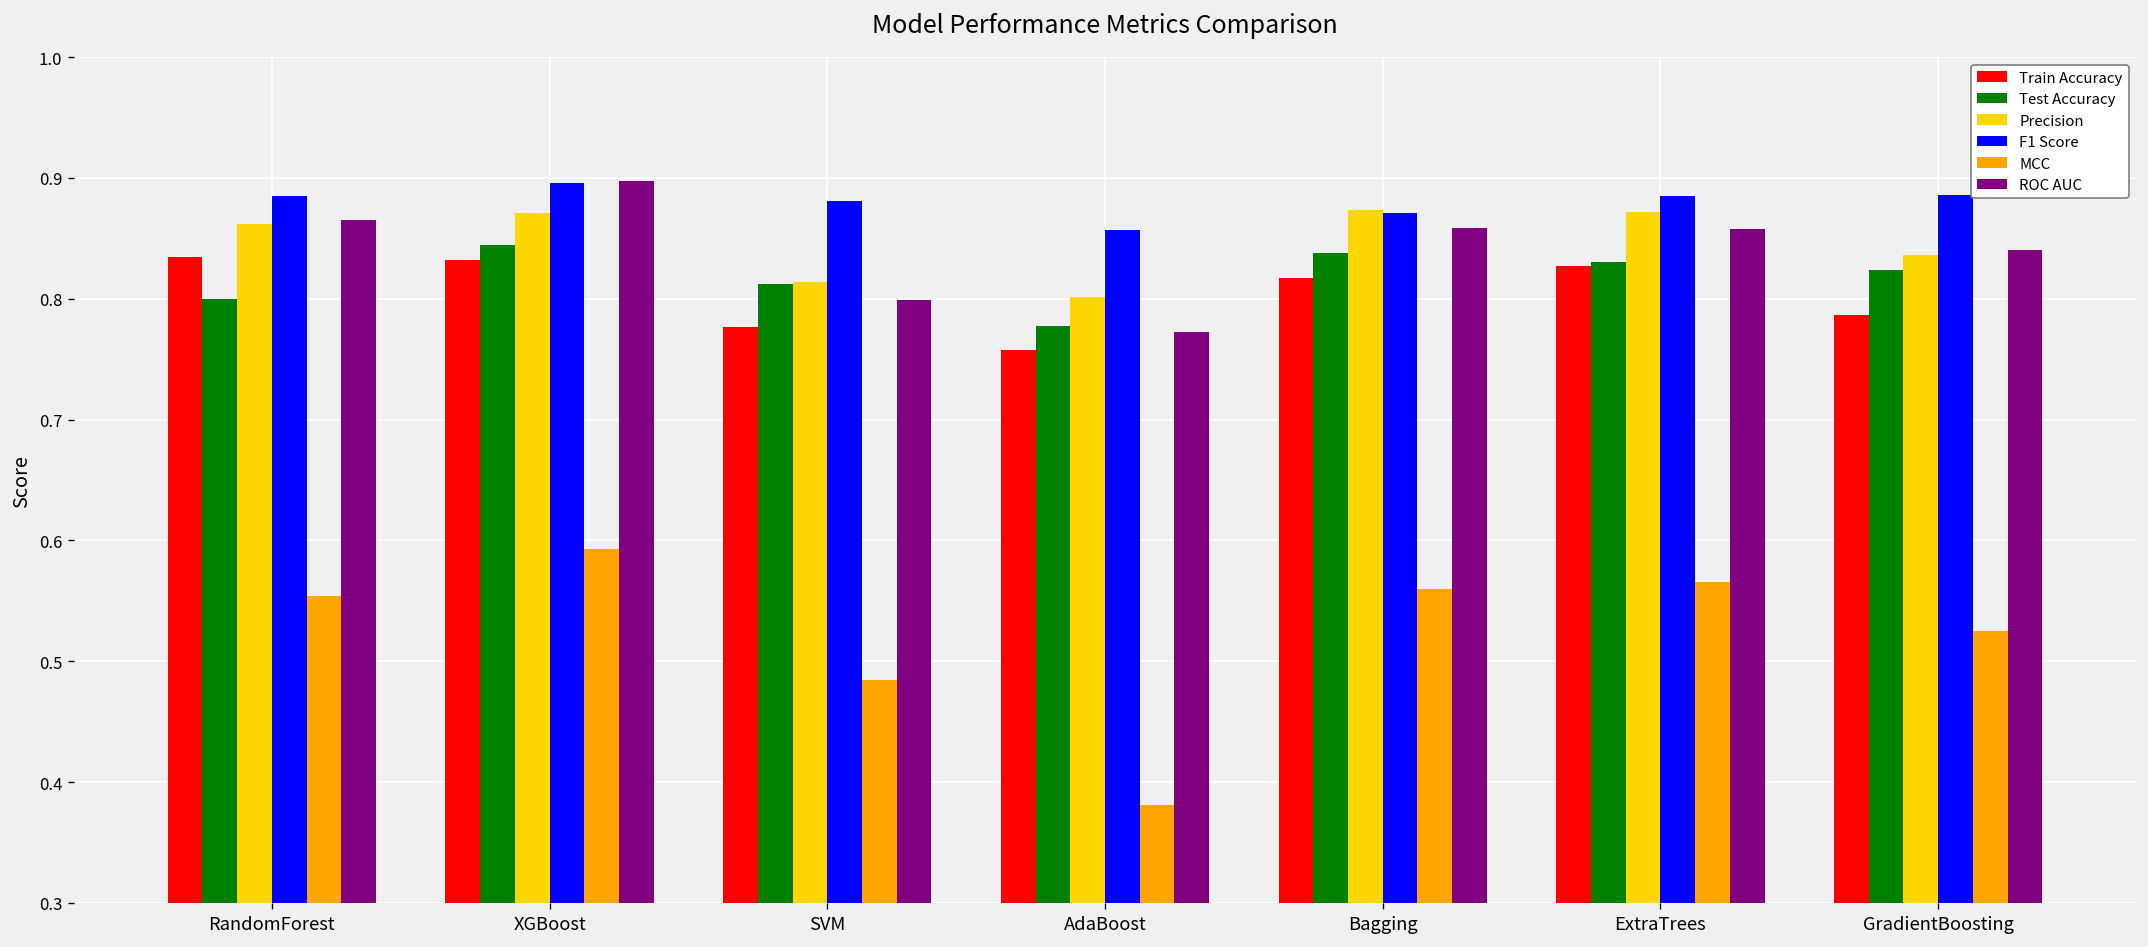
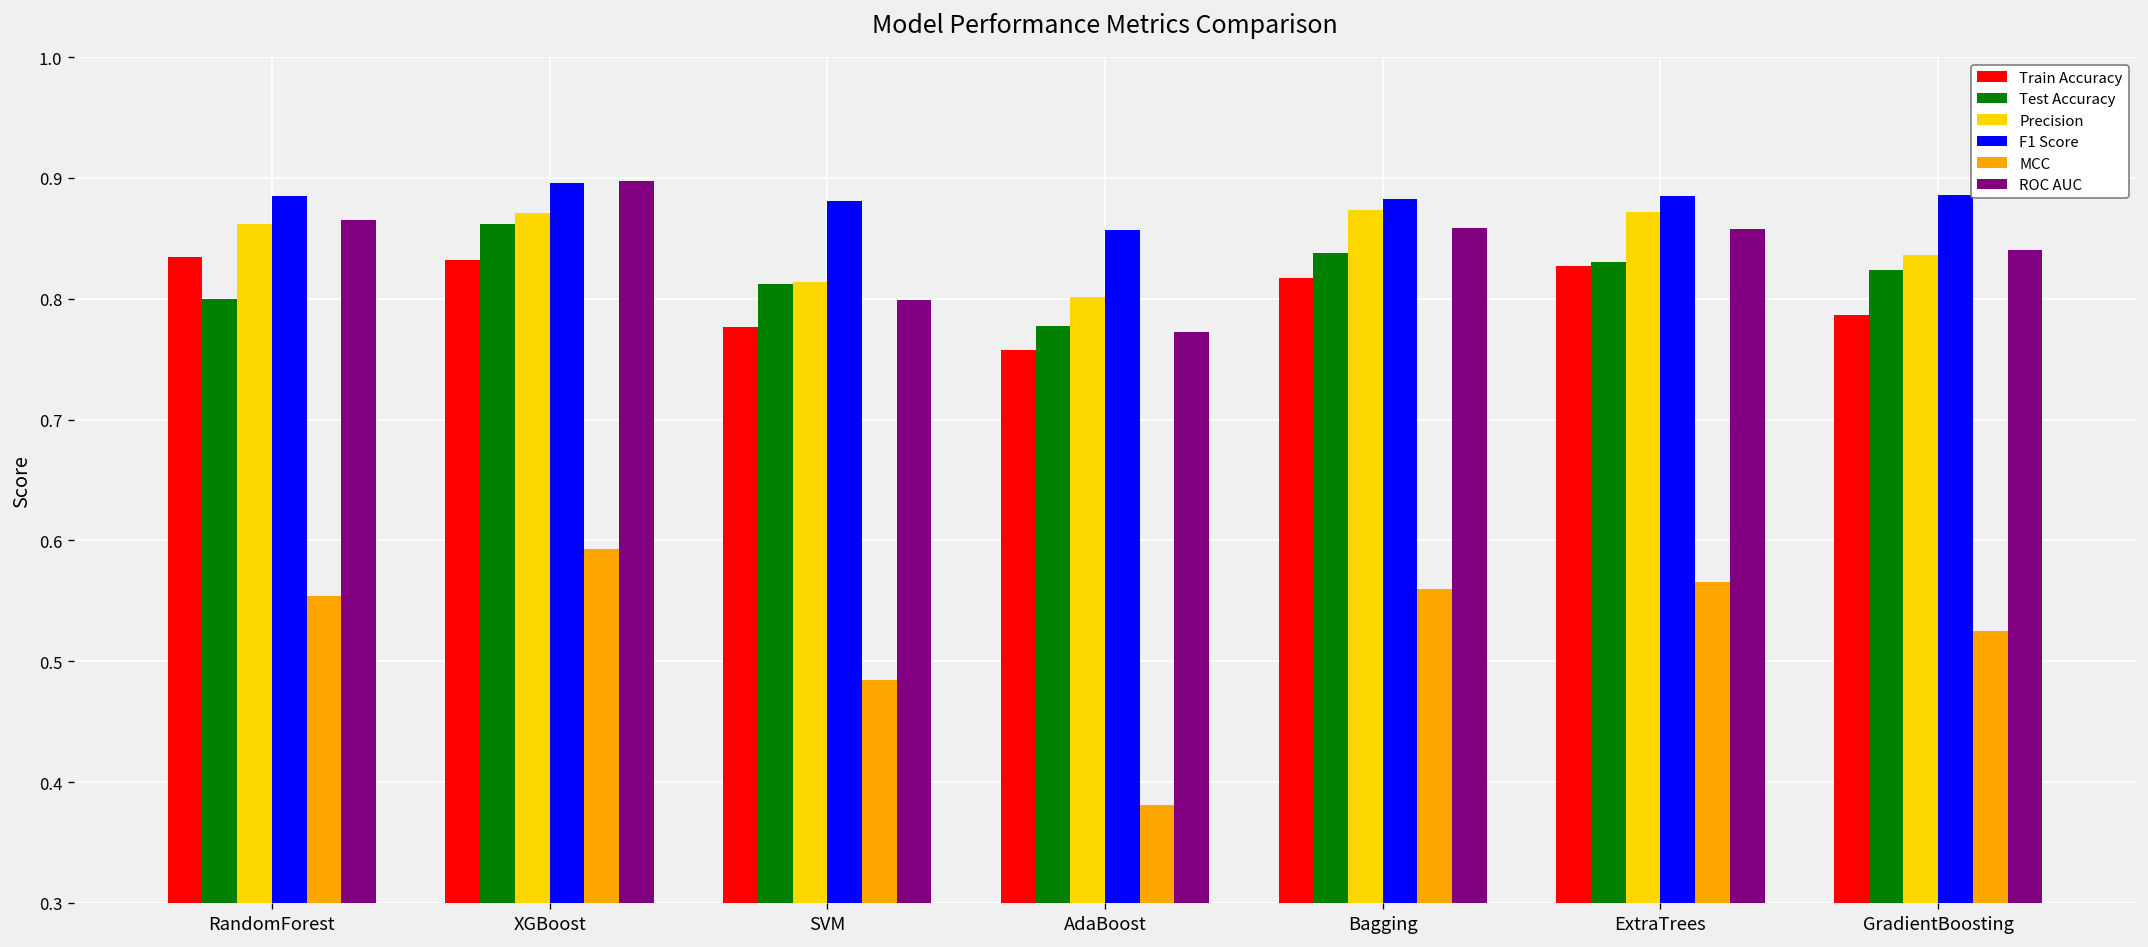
Test Accuracy, XGBoost: 0.844 -> 0.862
F1 Score, Bagging: 0.871 -> 0.882
